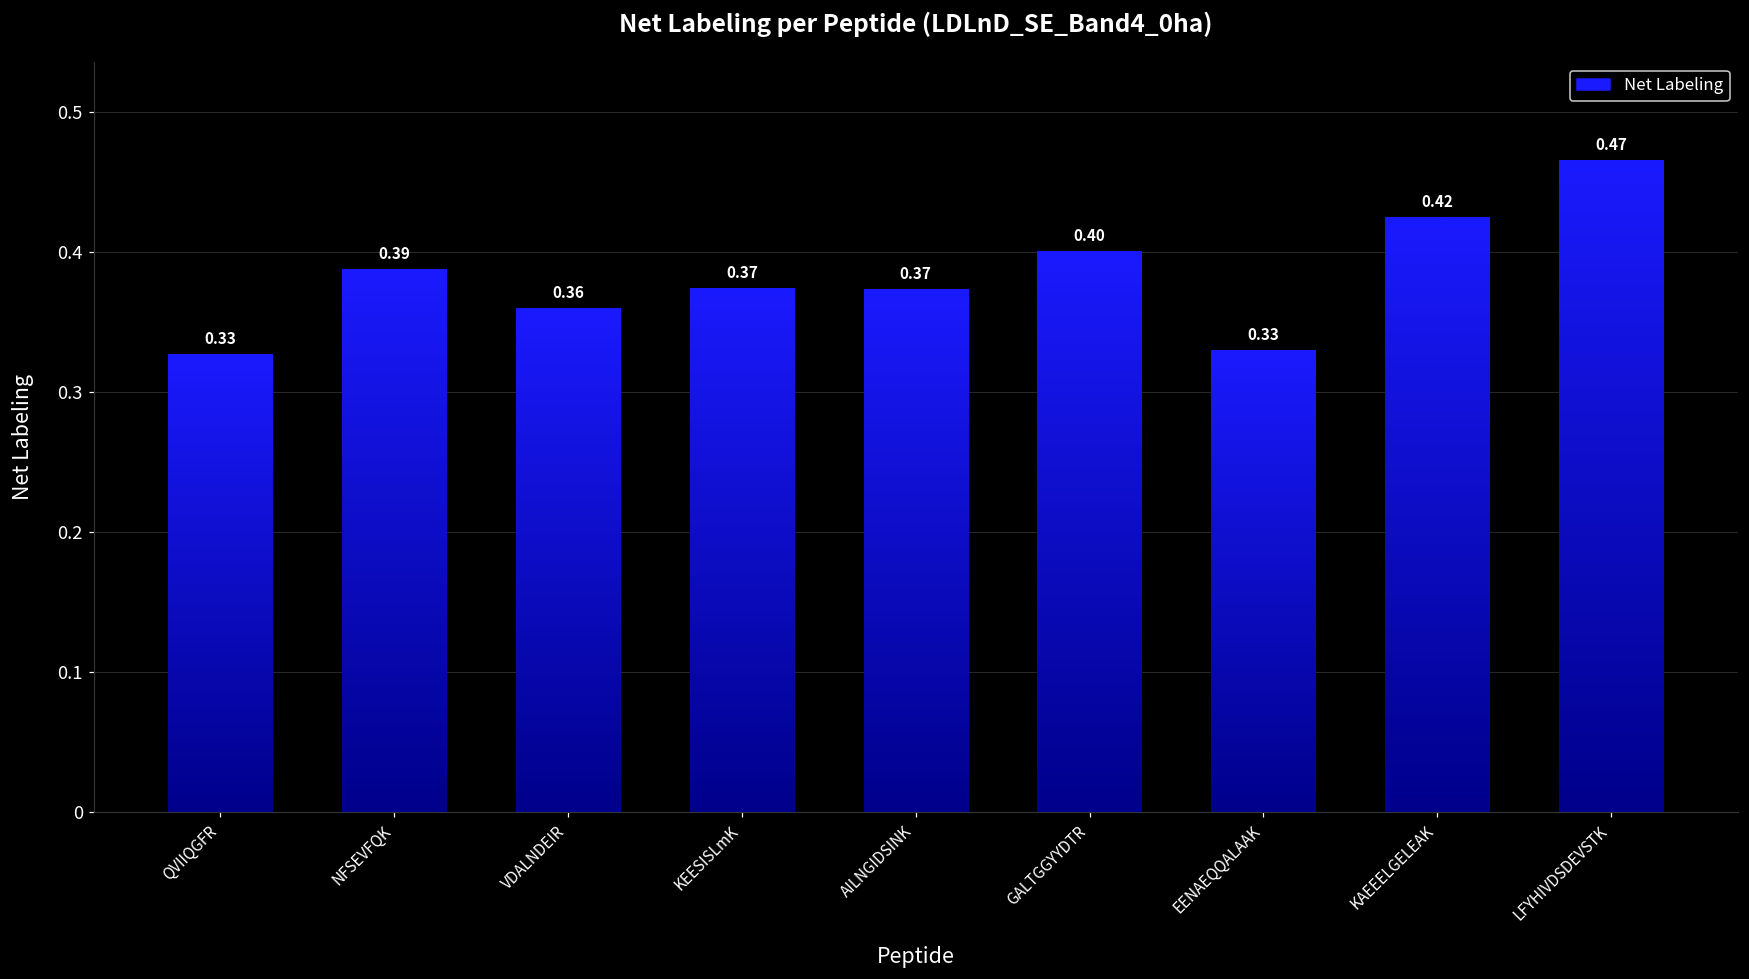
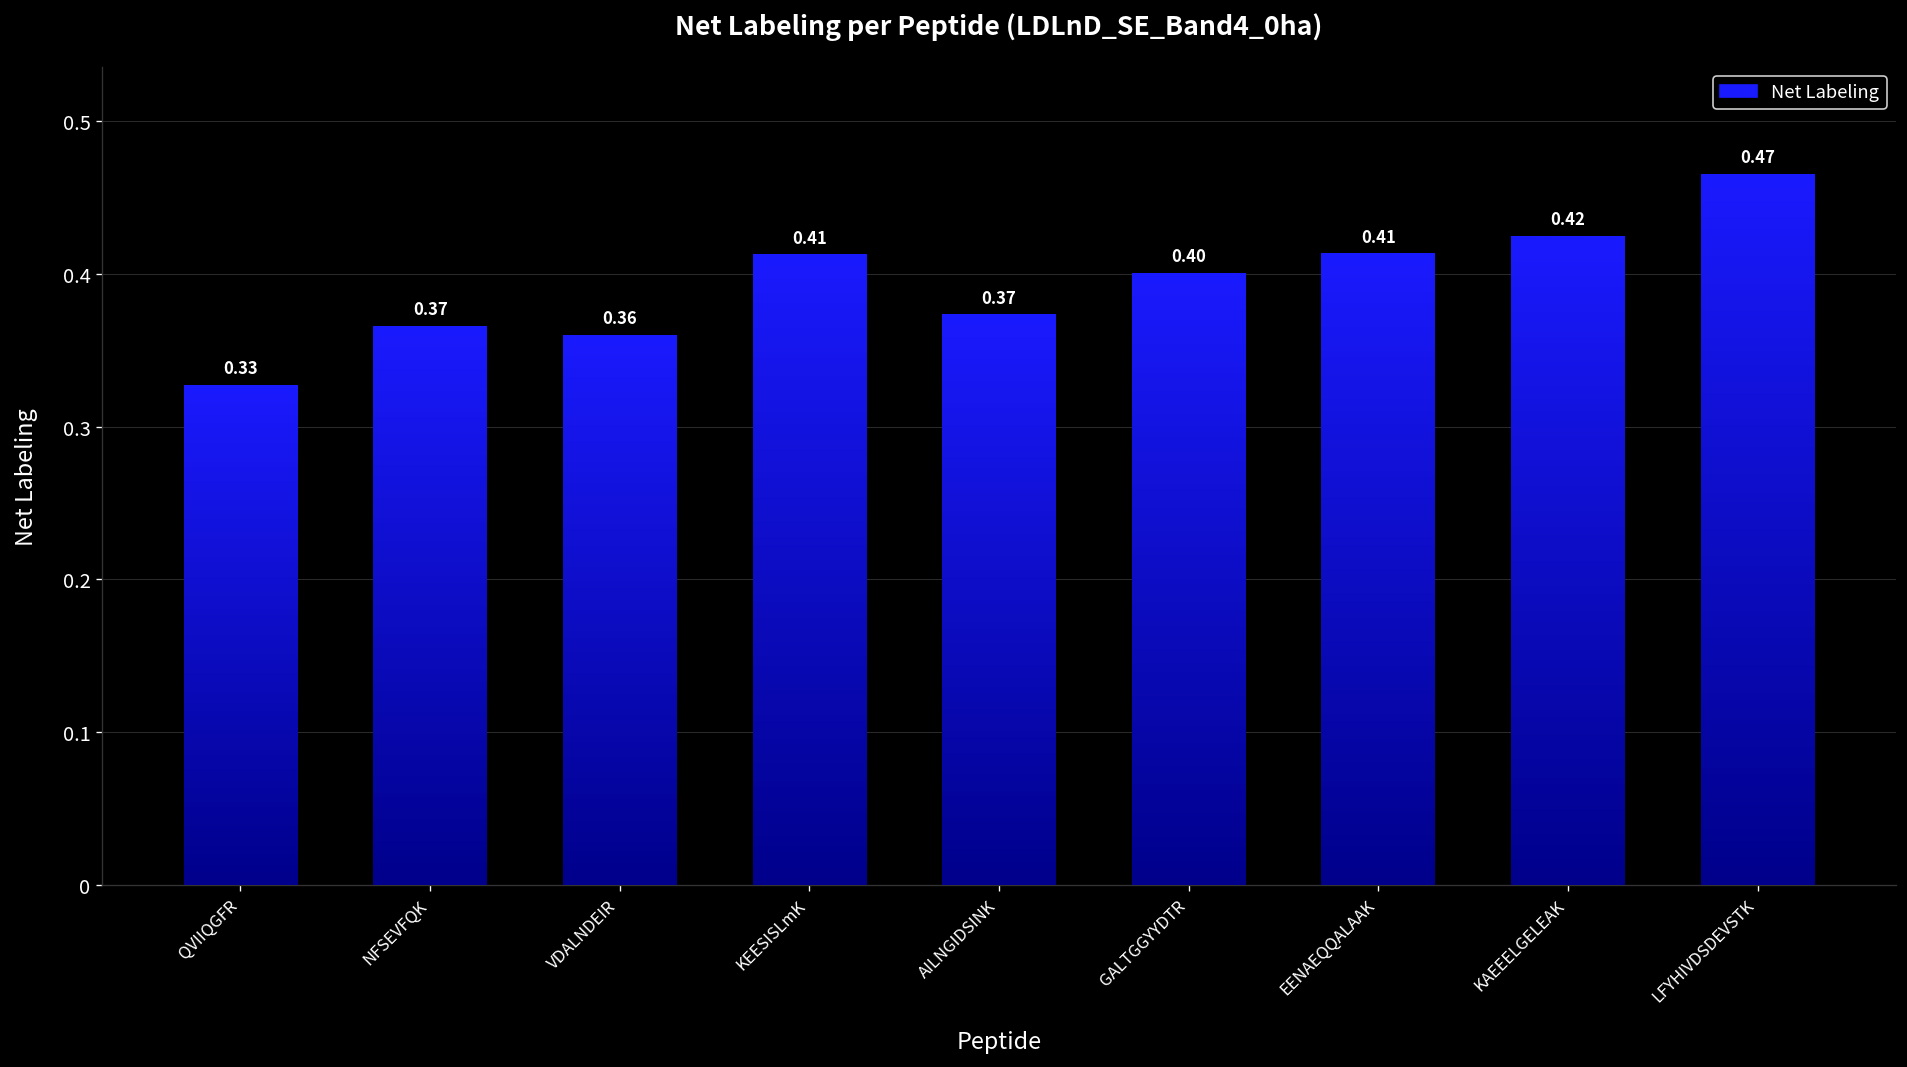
NFSEVFQK: 0.39 -> 0.37
KEESISLmK: 0.37 -> 0.41
EENAEQQALAAK: 0.33 -> 0.41
